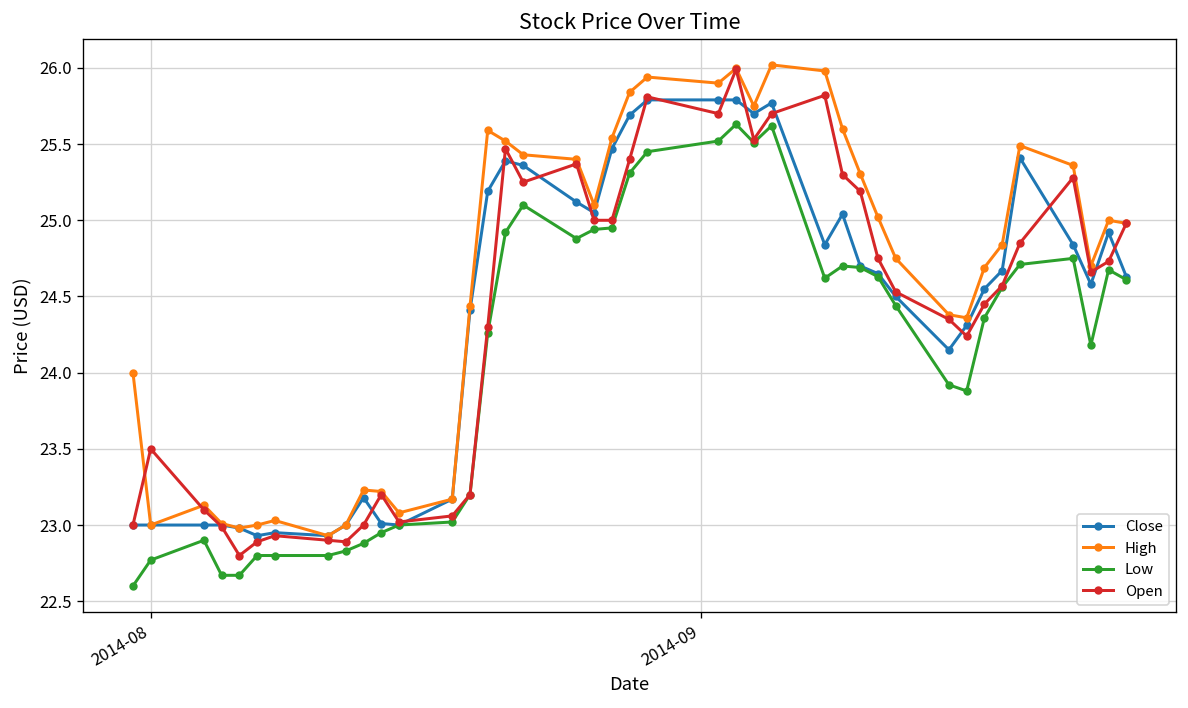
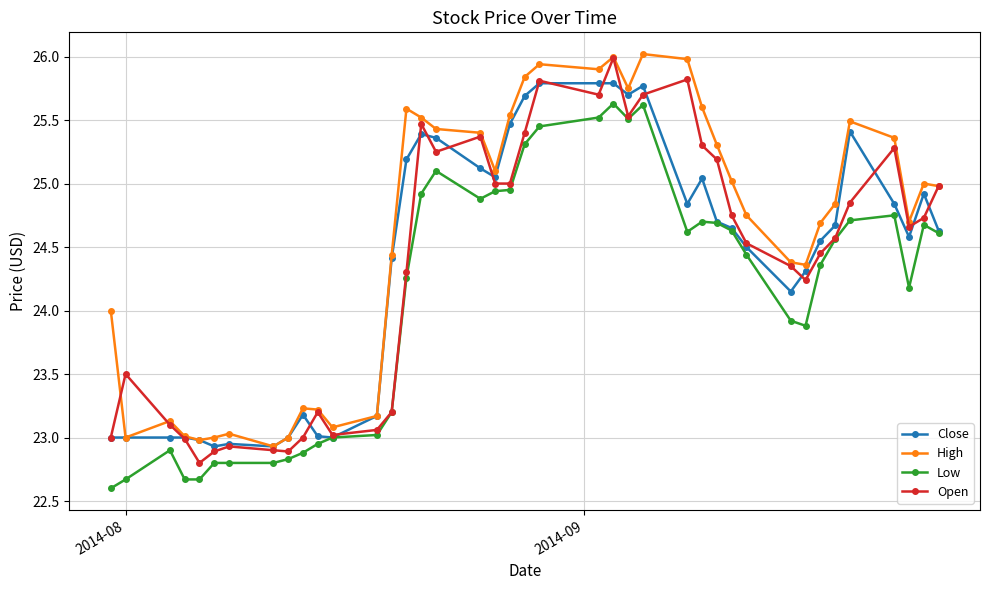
Low, 2014-08: 22.77 -> 22.67
